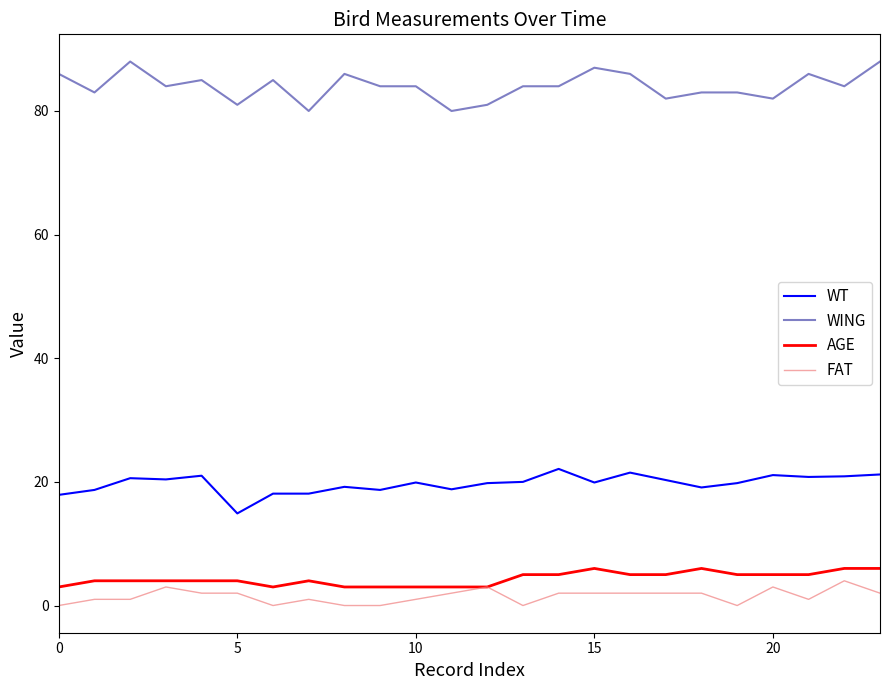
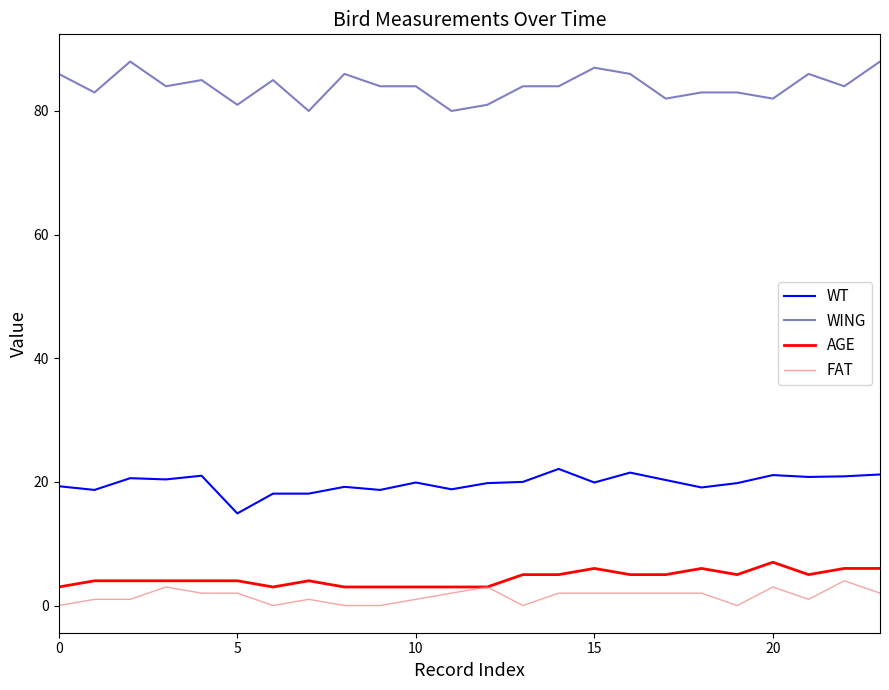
WT, 0: 18 -> 19
AGE, 20: 5 -> 7
